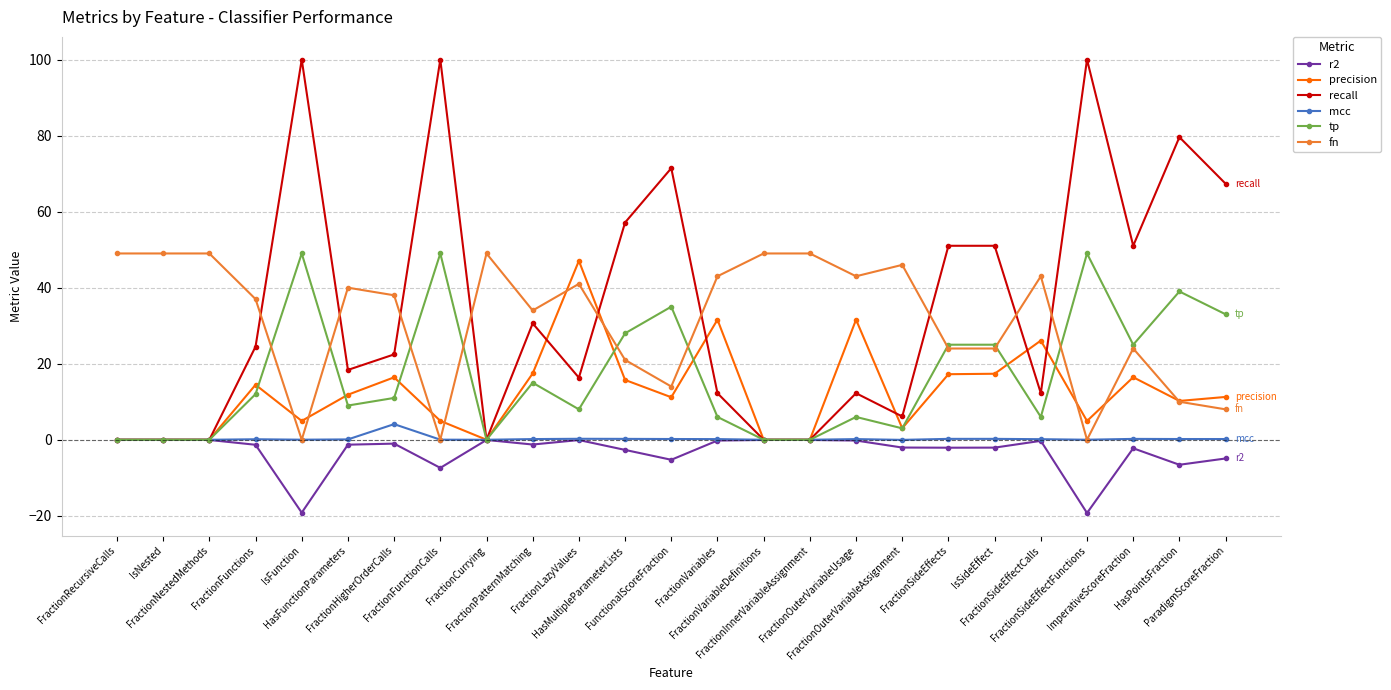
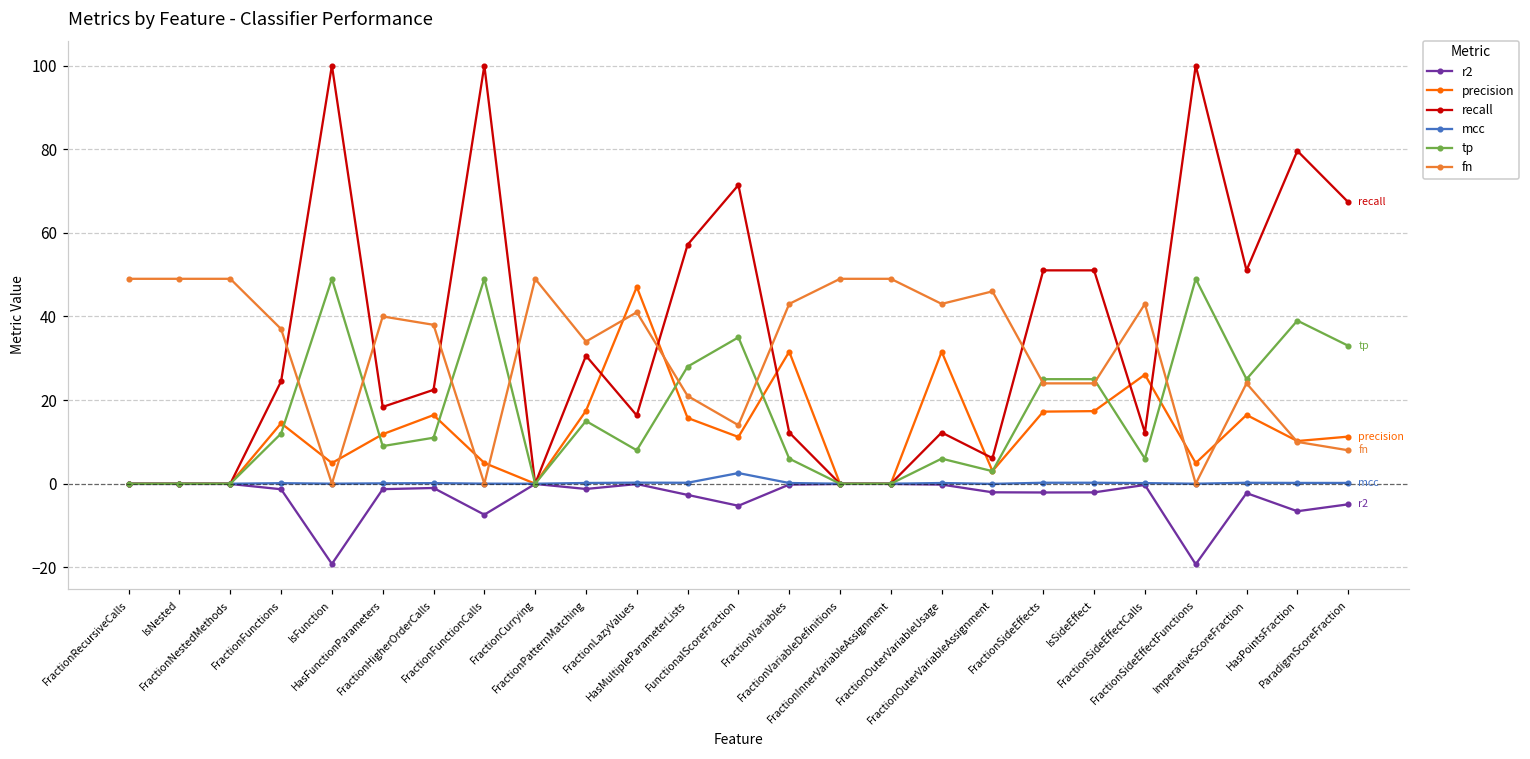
mcc, FractionHigherOrderCalls: 4 -> 0
mcc, FunctionalScoreFraction: 0 -> 3
